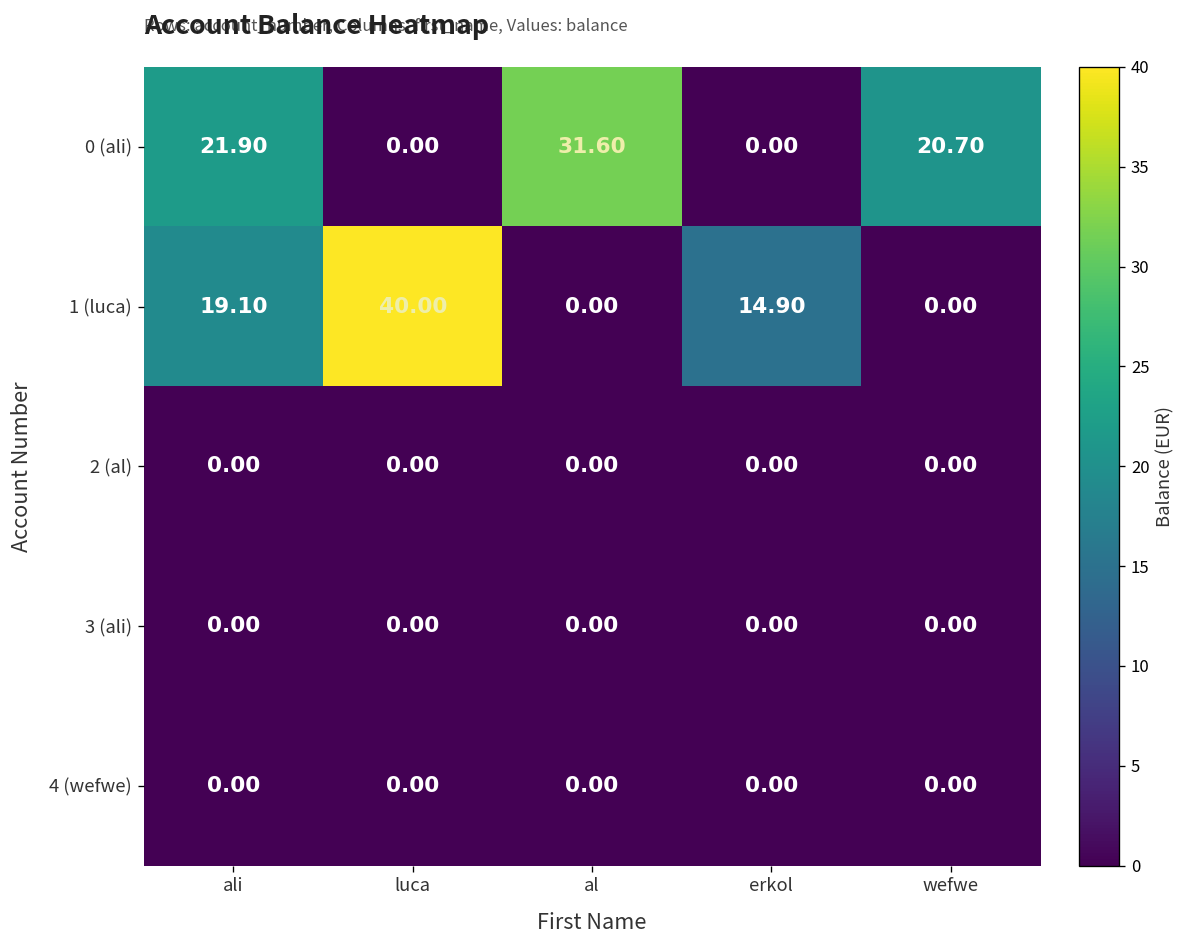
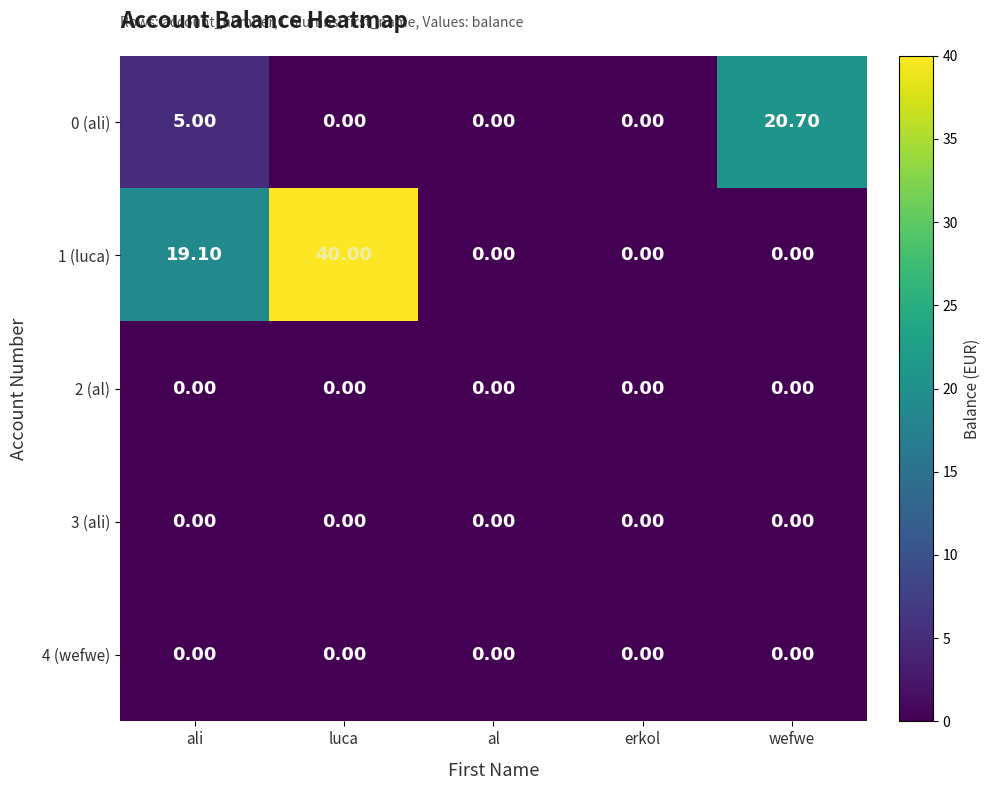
0 (ali), ali: 21.90 -> 5.00
0 (ali), al: 31.60 -> 0.00
1 (luca), erkol: 14.90 -> 0.00
